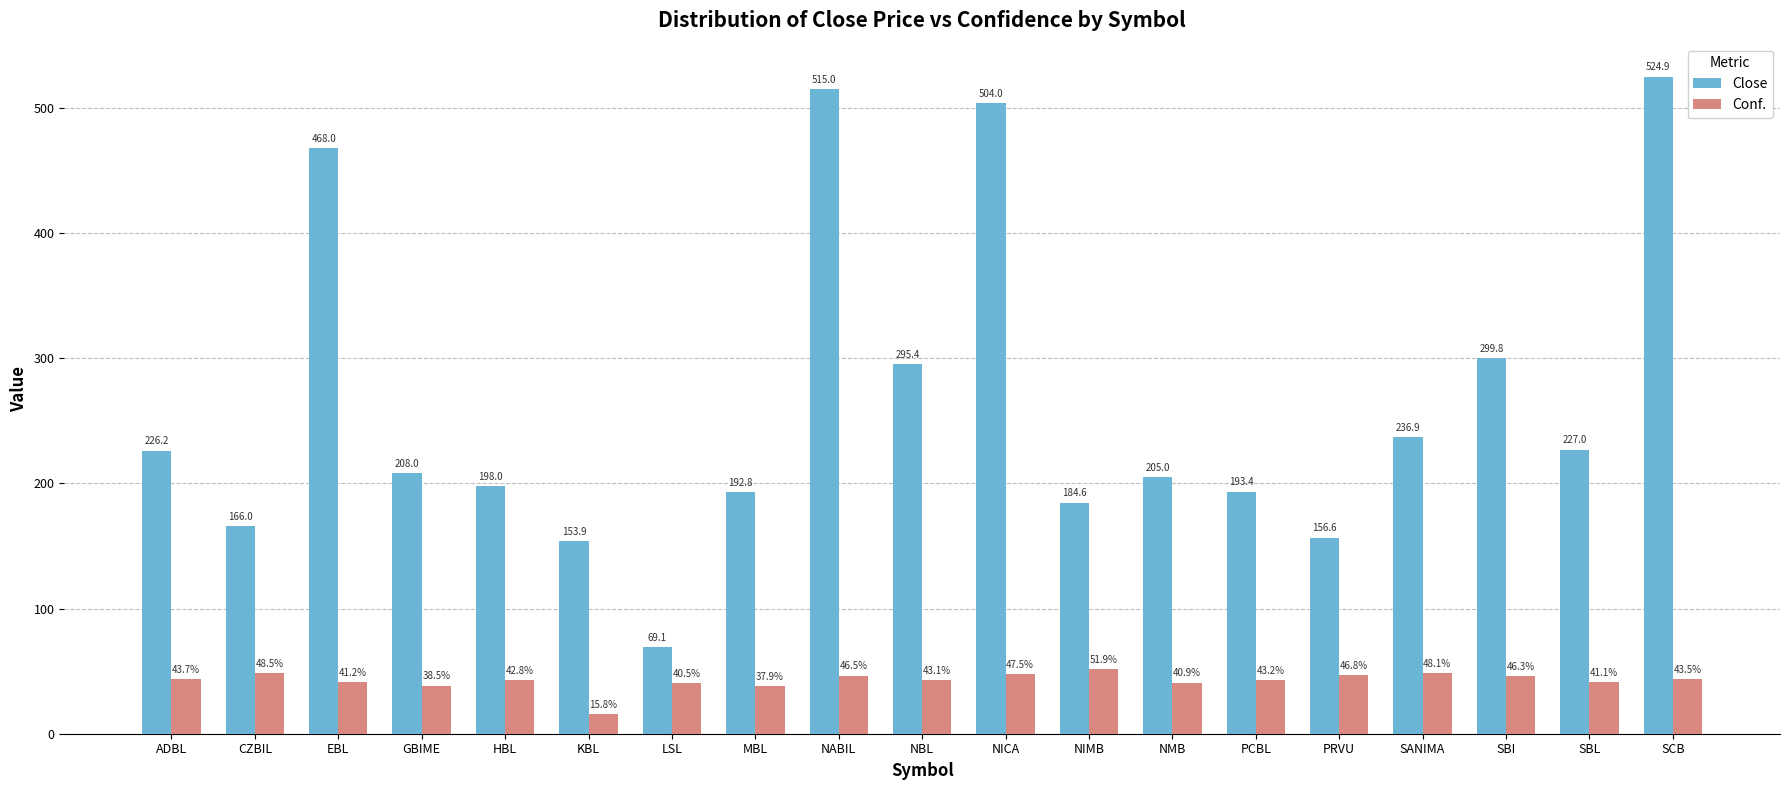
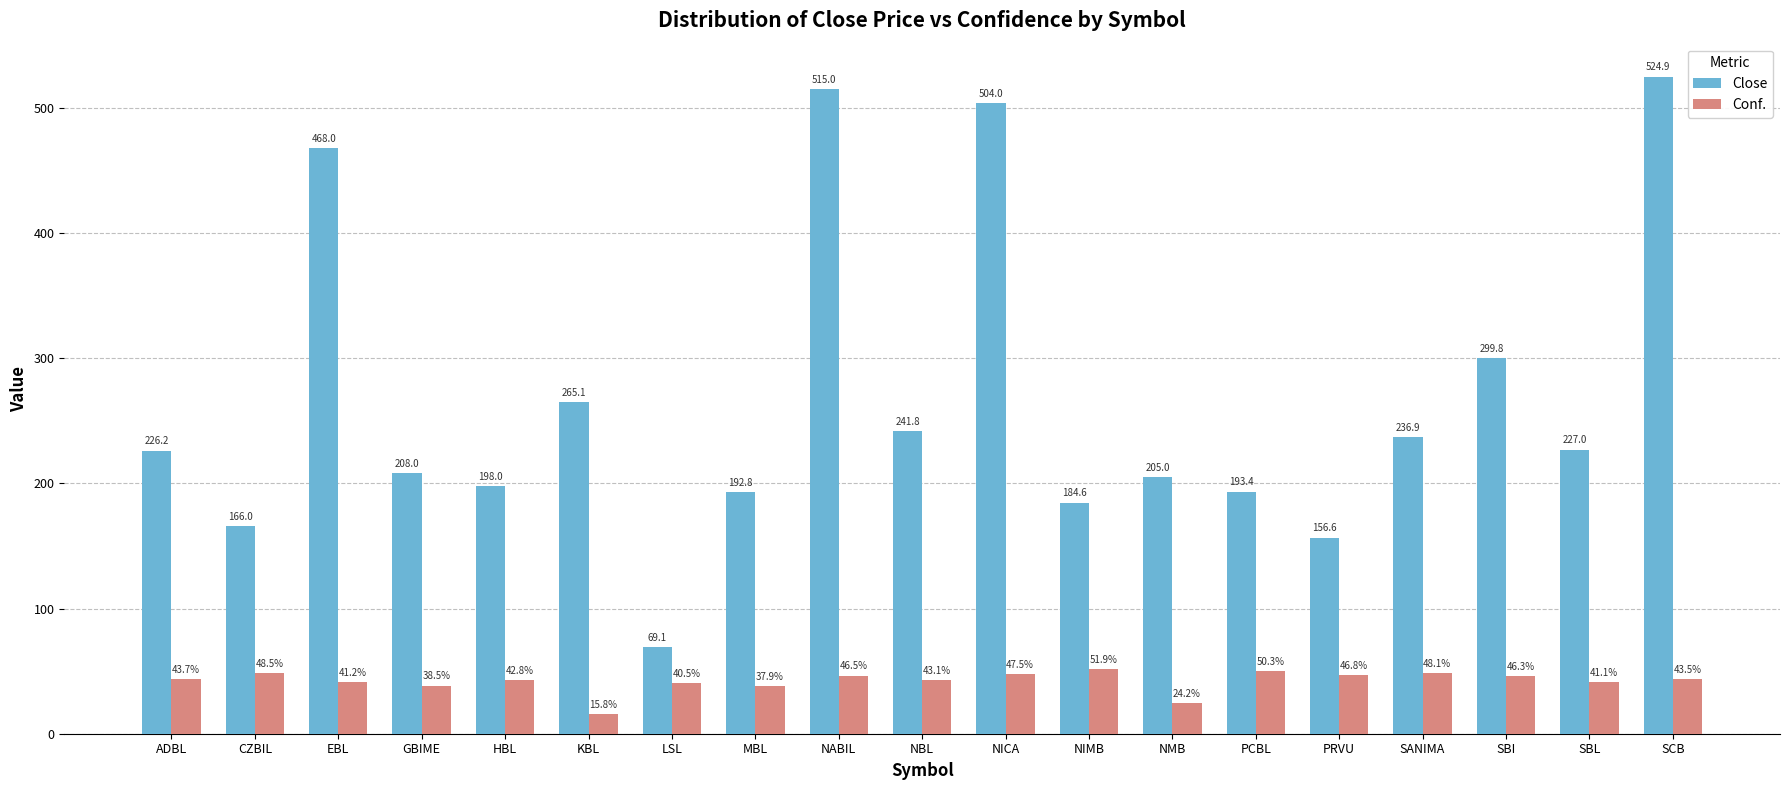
Close, KBL: 153.9 -> 265.1
Close, NBL: 295.4 -> 241.8
Conf., NMB: 40.9% -> 24.2%
Conf., PCBL: 43.2% -> 50.3%
